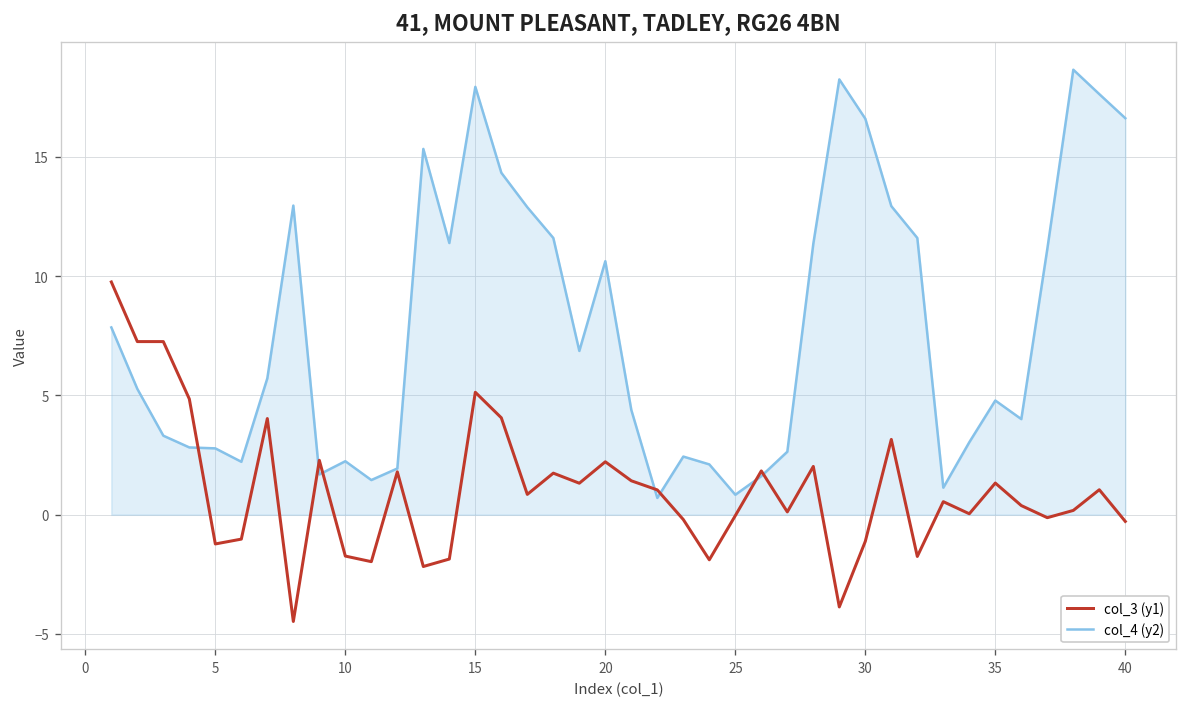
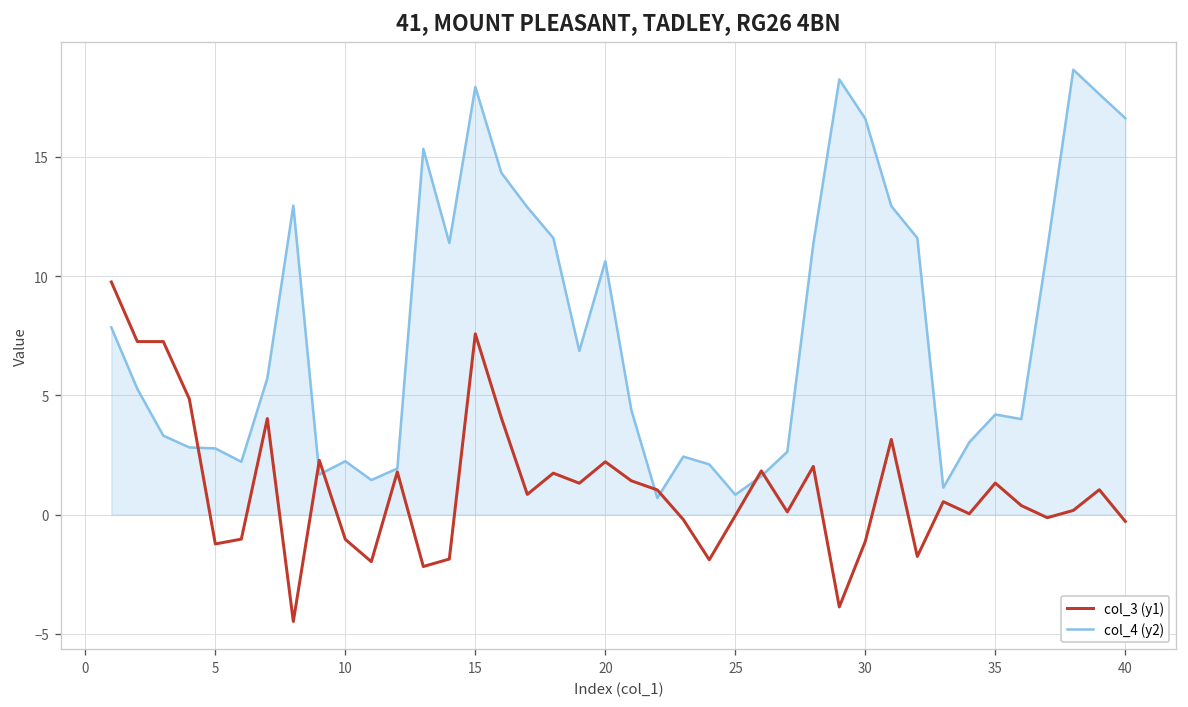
col_3 (y1), 10: -1.7 -> -1.0
col_3 (y1), 15: 5.1 -> 7.6
col_4 (y2), 35: 4.8 -> 4.2
